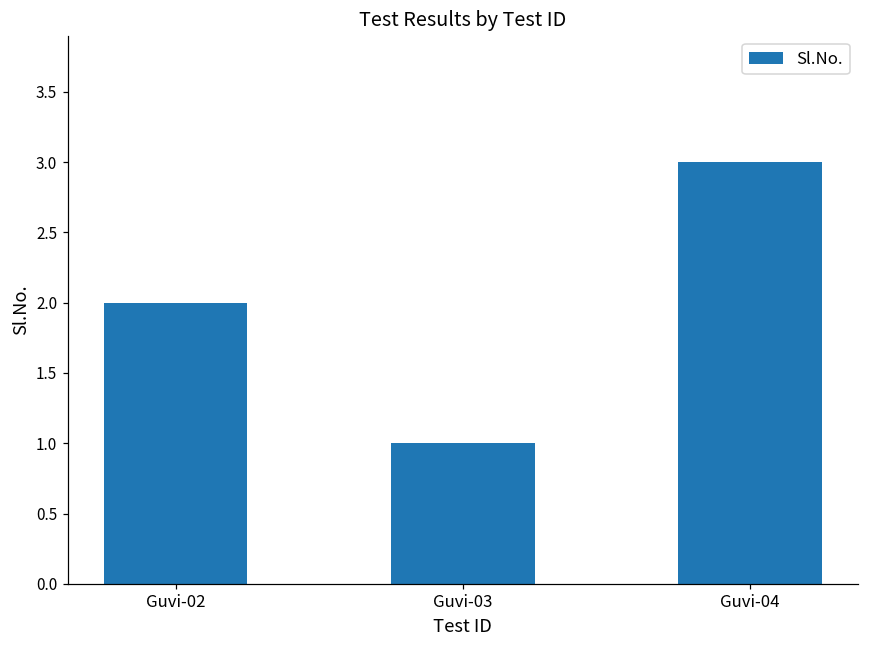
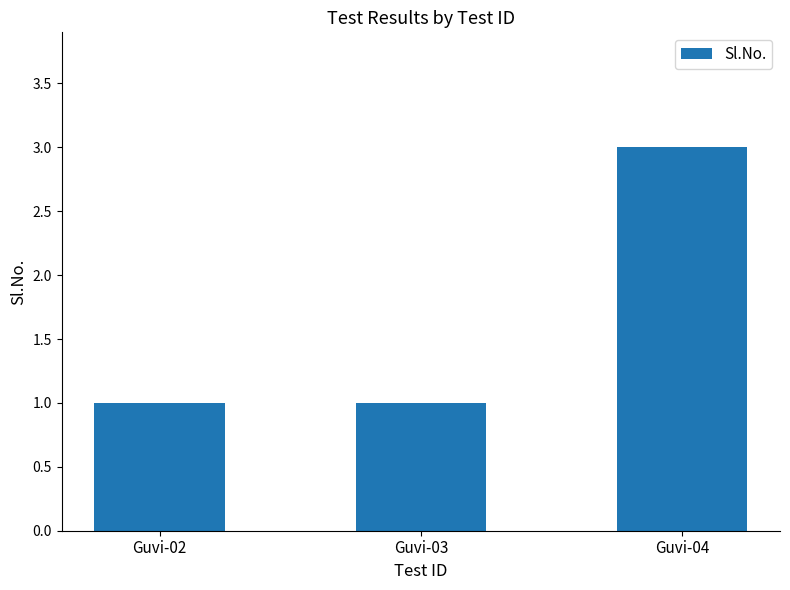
Guvi-02: 2 -> 1
